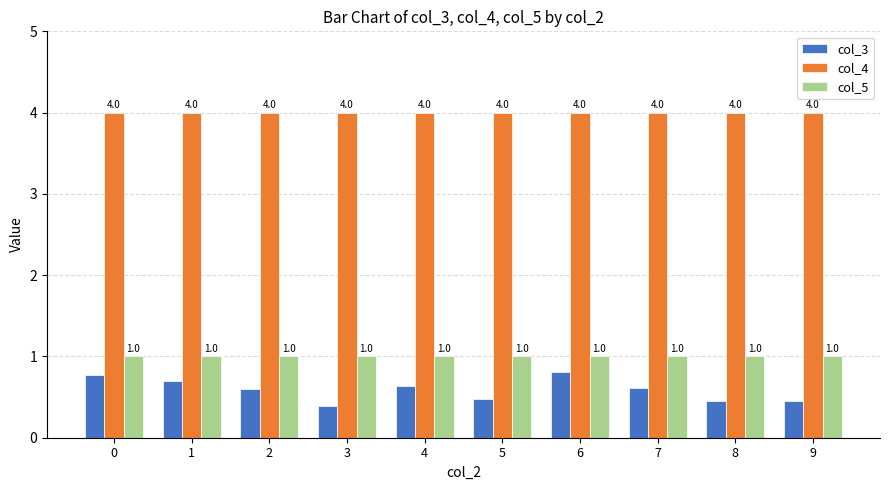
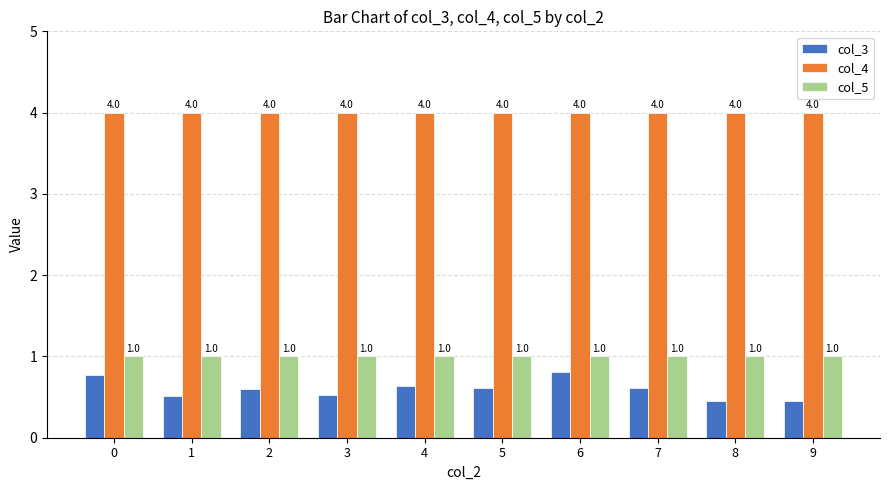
col_3, 1: 0.7 -> 0.5
col_3, 3: 0.4 -> 0.5
col_3, 5: 0.5 -> 0.6
